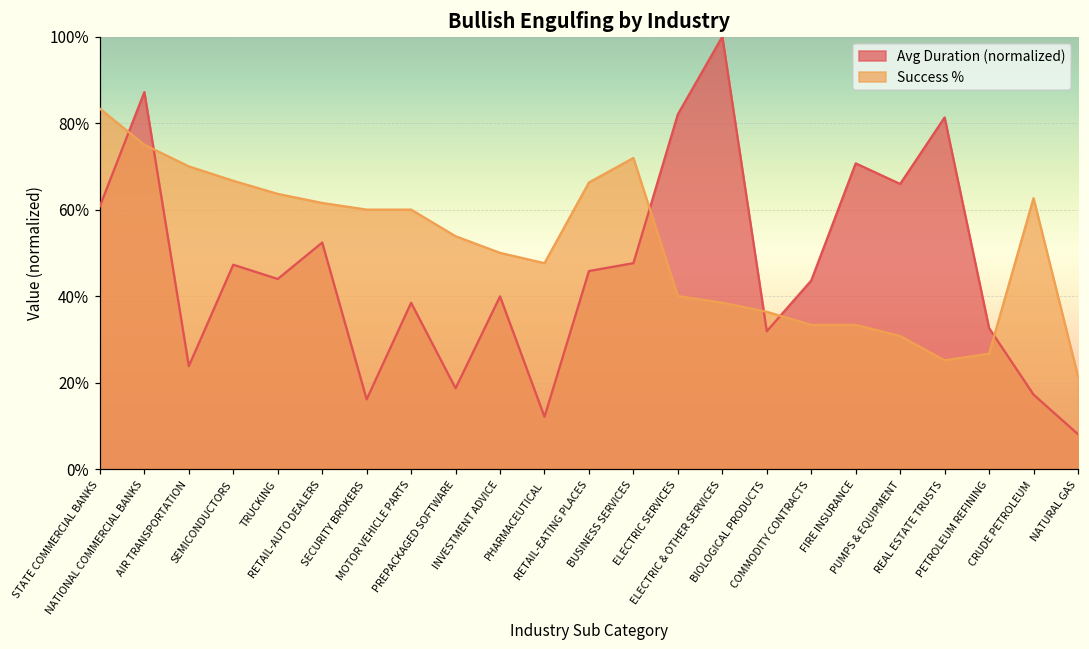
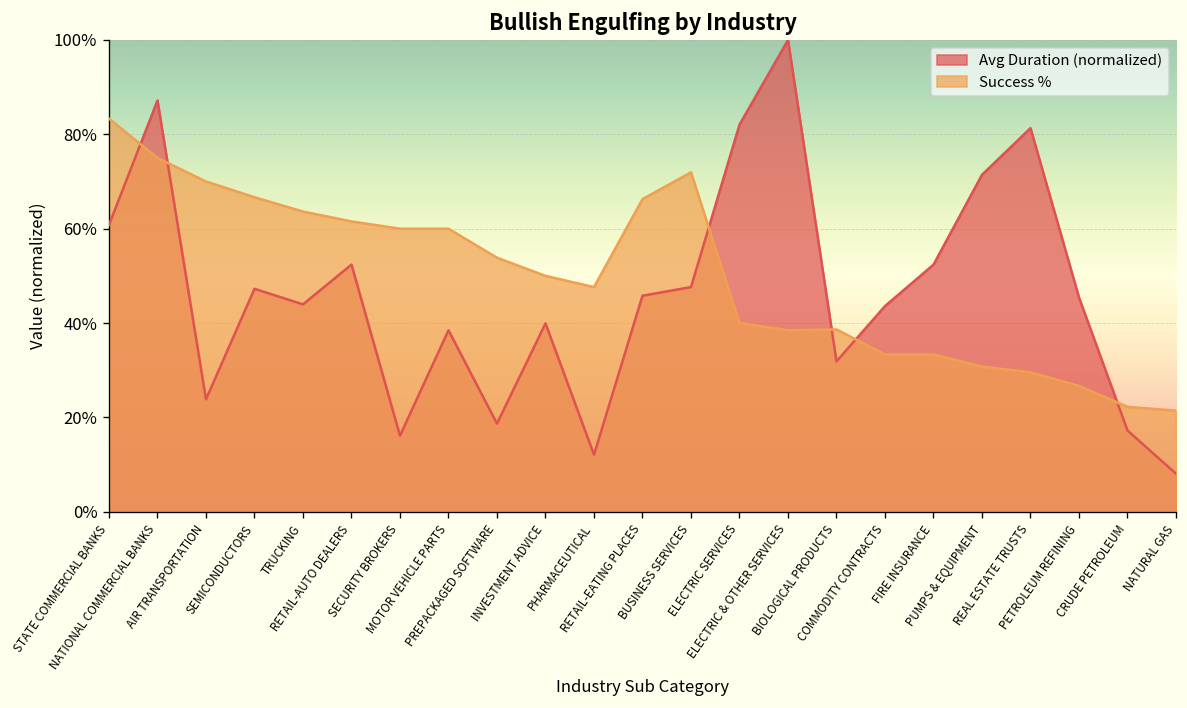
Success %, BIOLOGICAL PRODUCTS: 36% -> 39%
Avg Duration (normalized), FIRE INSURANCE: 71% -> 52%
Avg Duration (normalized), PUMPS & EQUIPMENT: 66% -> 71%
Success %, REAL ESTATE TRUSTS: 25% -> 30%
Avg Duration (normalized), PETROLEUM REFINING: 33% -> 45%
Success %, CRUDE PETROLEUM: 63% -> 22%
